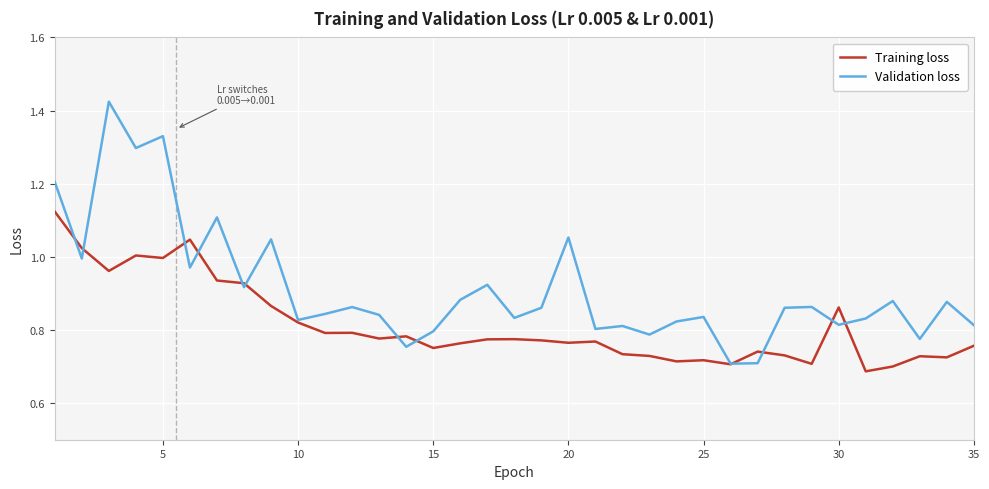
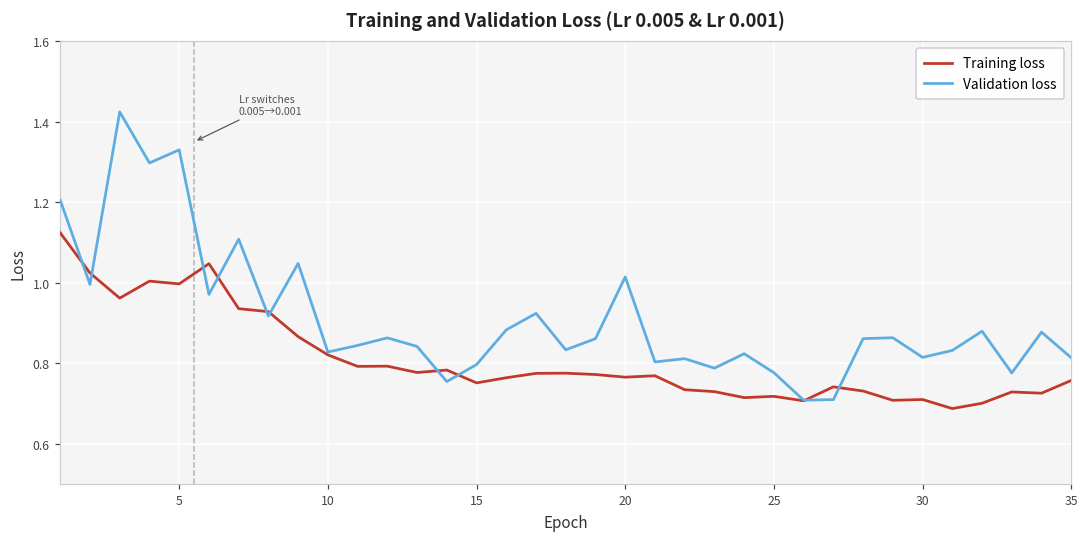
Validation loss, 20: 1.05 -> 1.01
Validation loss, 25: 0.84 -> 0.78
Training loss, 30: 0.86 -> 0.71
